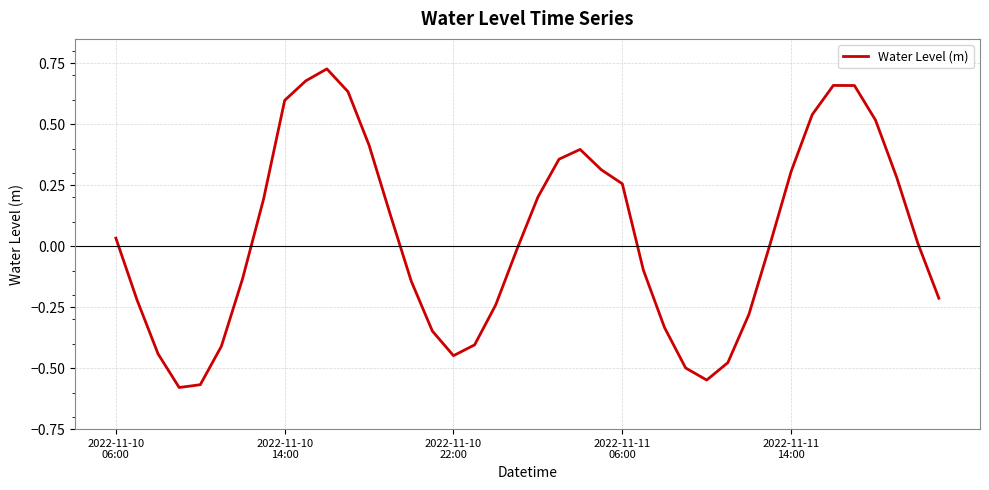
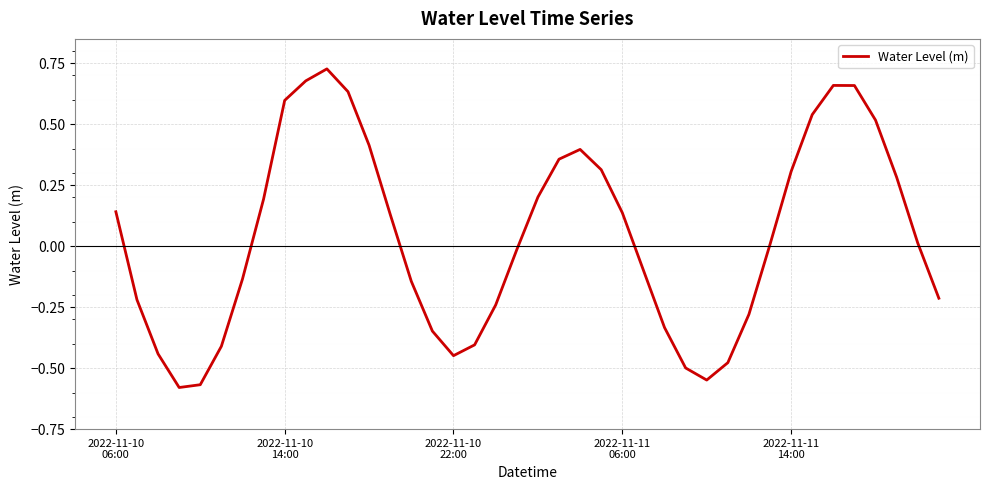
2022-11-10 06:00: 0.03 -> 0.14
2022-11-11 06:00: 0.26 -> 0.14
